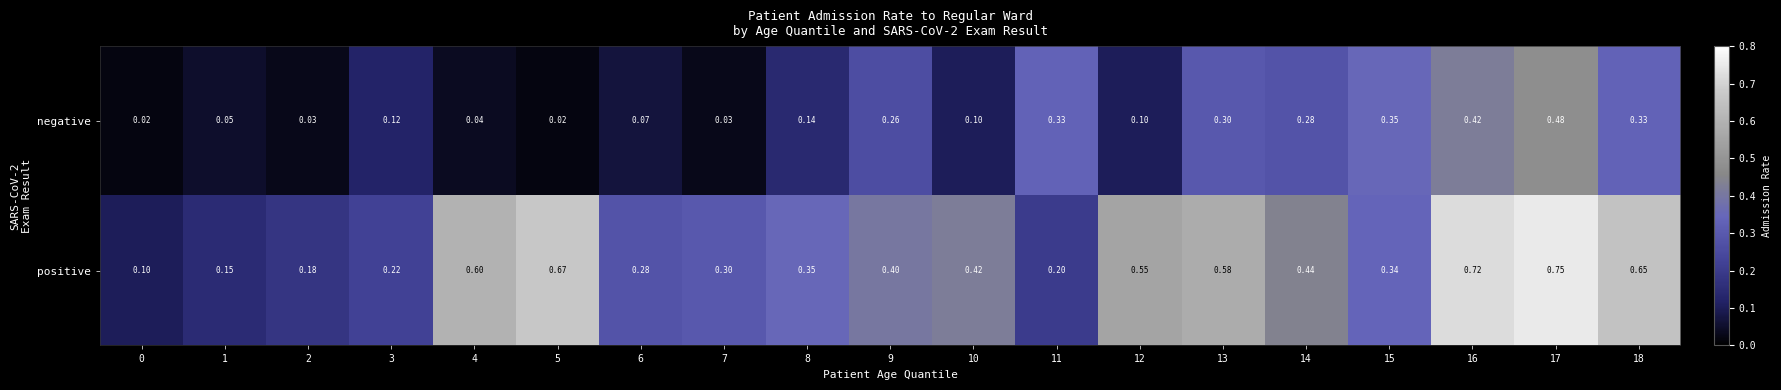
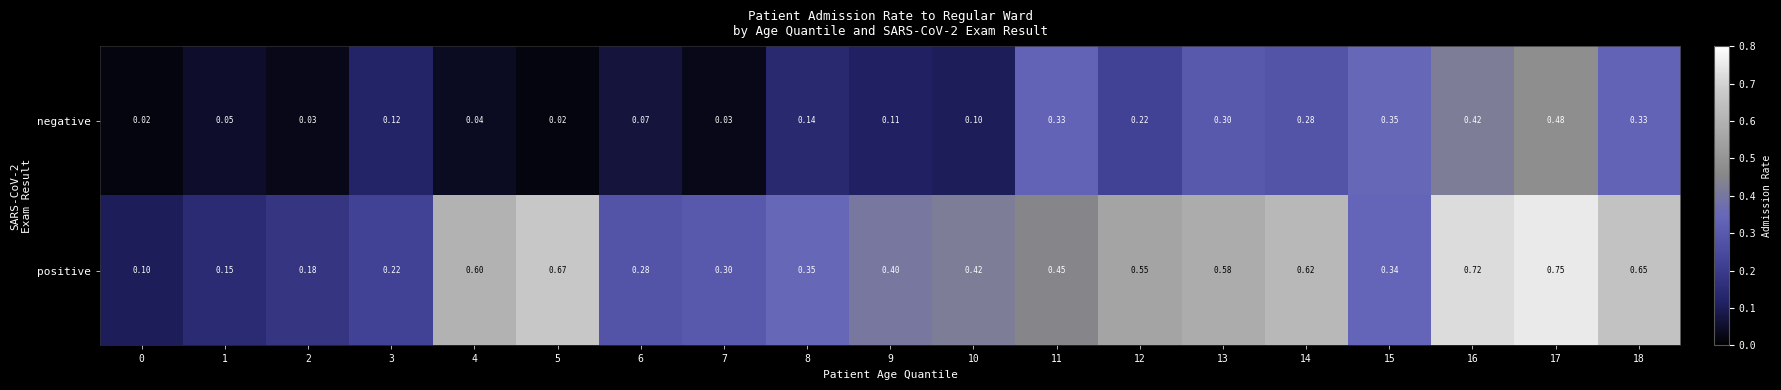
negative, 9: 0.26 -> 0.11
negative, 12: 0.10 -> 0.22
positive, 11: 0.20 -> 0.45
positive, 14: 0.44 -> 0.62
